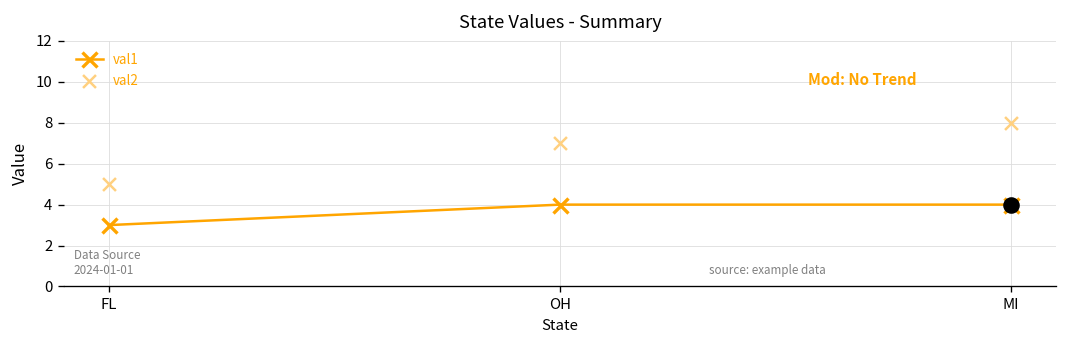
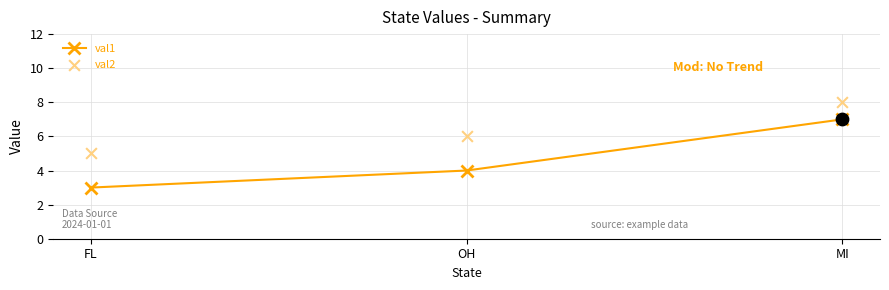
val2, OH: 7 -> 6
val1, MI: 4 -> 7
